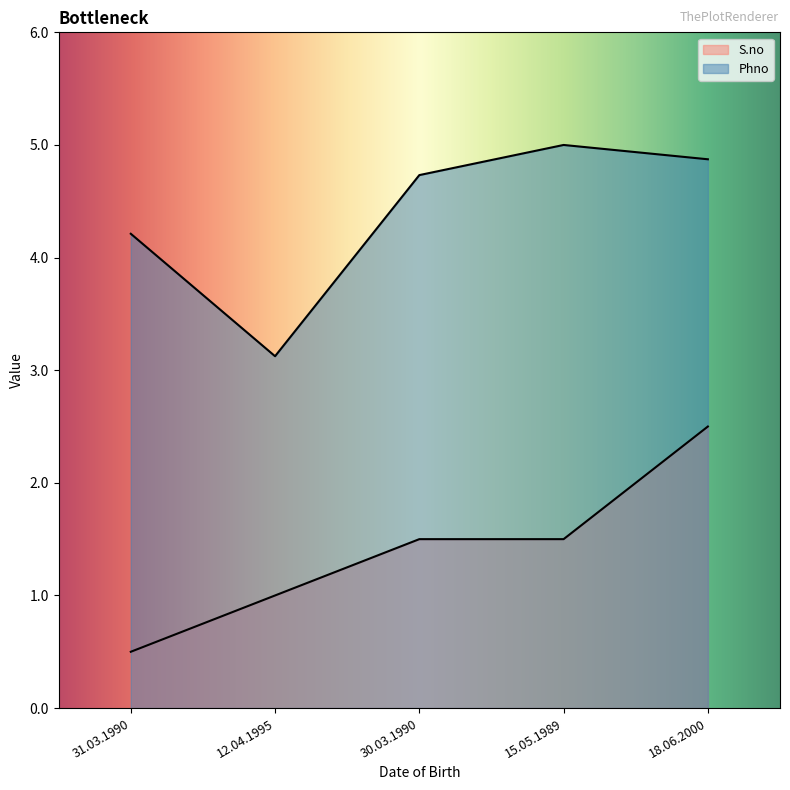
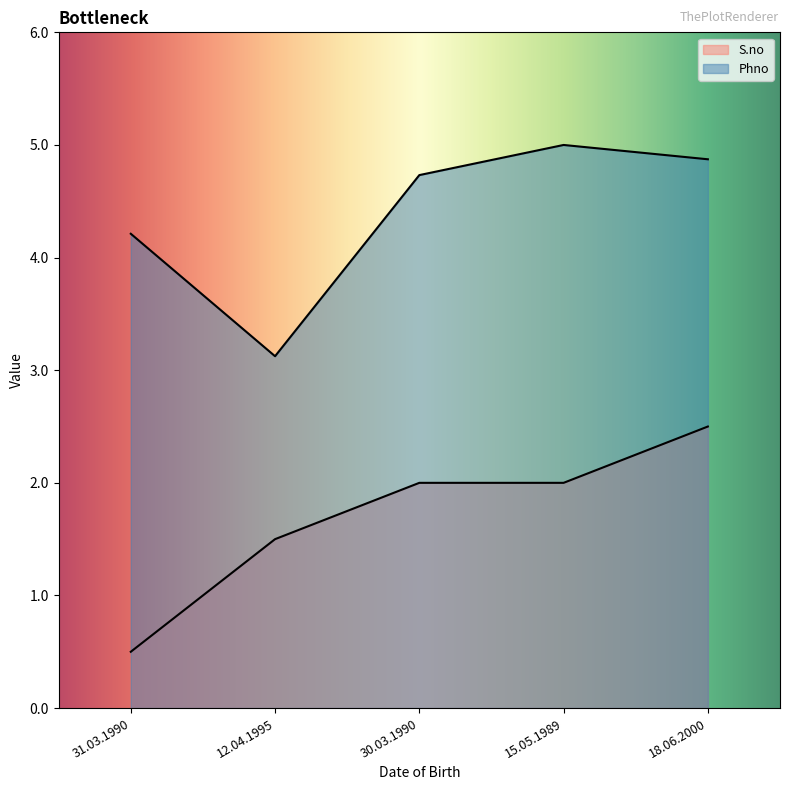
S.no, 12.04.1995: 1.00 -> 1.50
S.no, 30.03.1990: 1.50 -> 2.00
S.no, 15.05.1989: 1.50 -> 2.00
